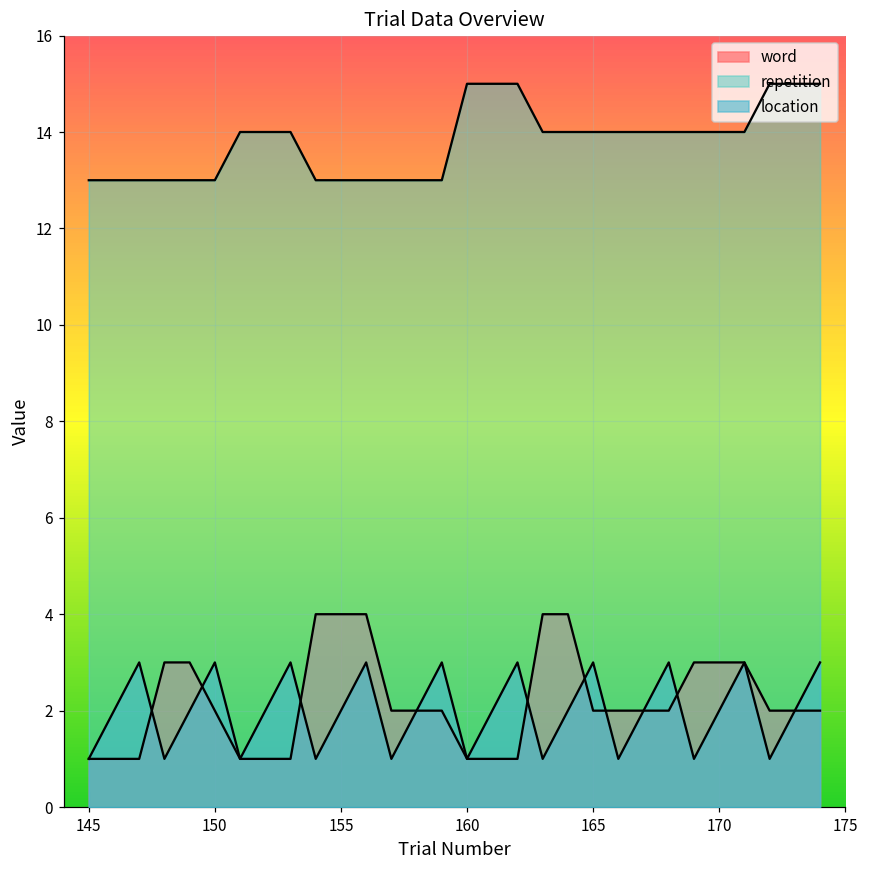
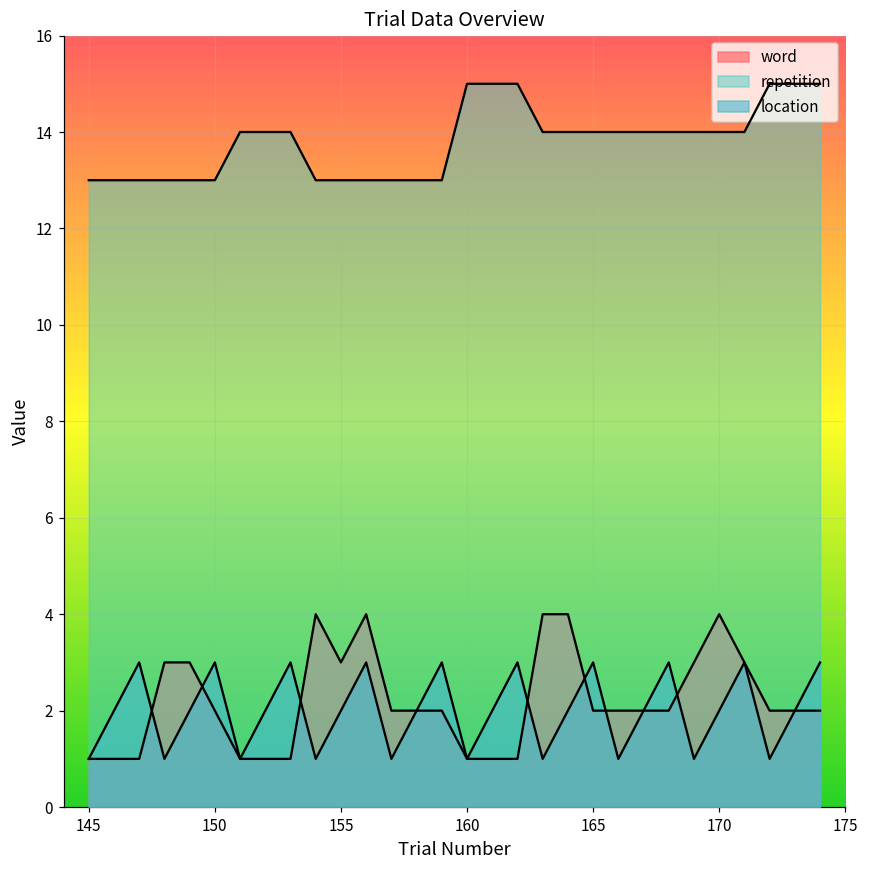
word, 155: 4 -> 3
word, 170: 3 -> 4
